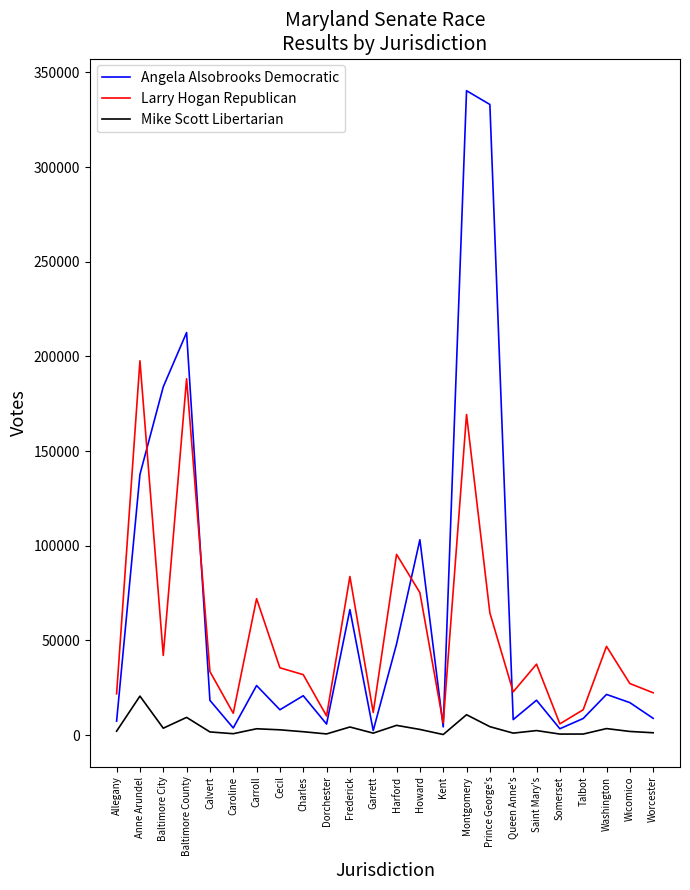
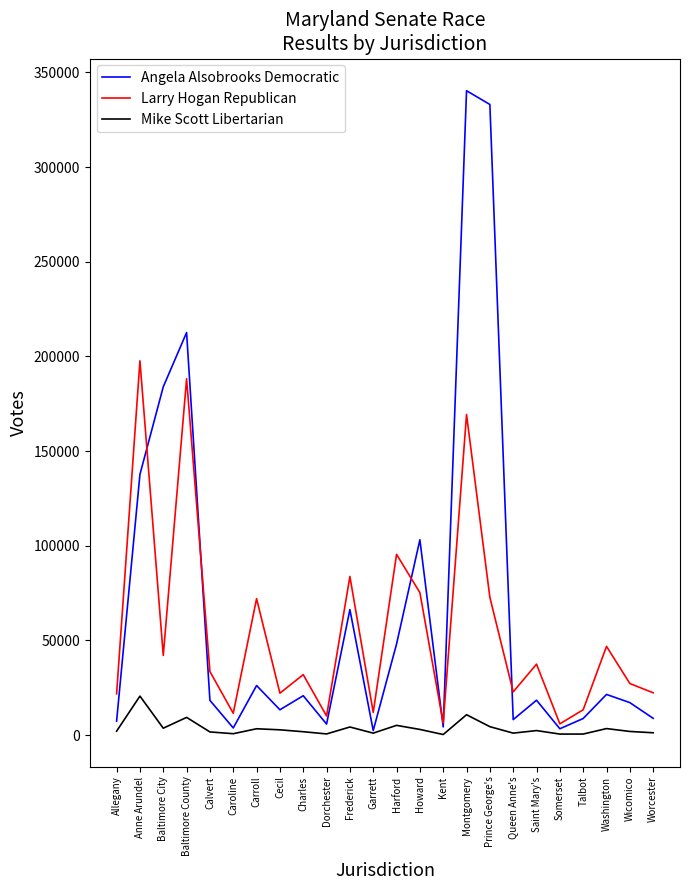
Larry Hogan Republican, Cecil: 36000 -> 22000
Larry Hogan Republican, Prince George's: 65000 -> 73000
